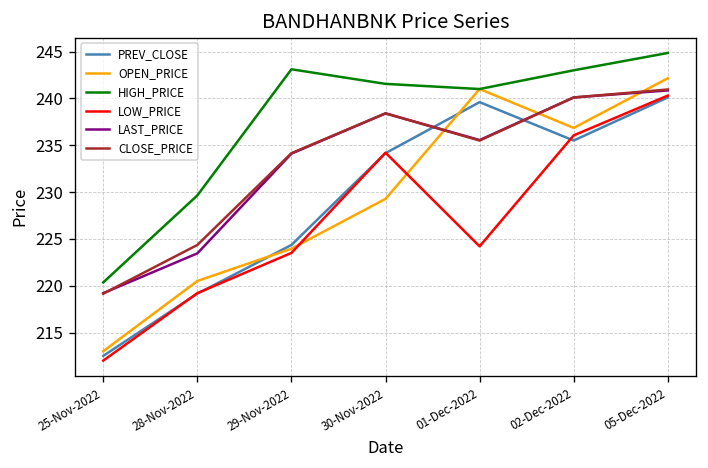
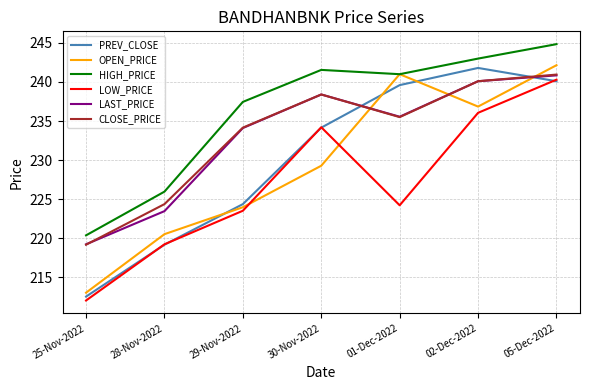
HIGH_PRICE, 28-Nov-2022: 230 -> 226
HIGH_PRICE, 29-Nov-2022: 243 -> 237
PREV_CLOSE, 02-Dec-2022: 236 -> 242
